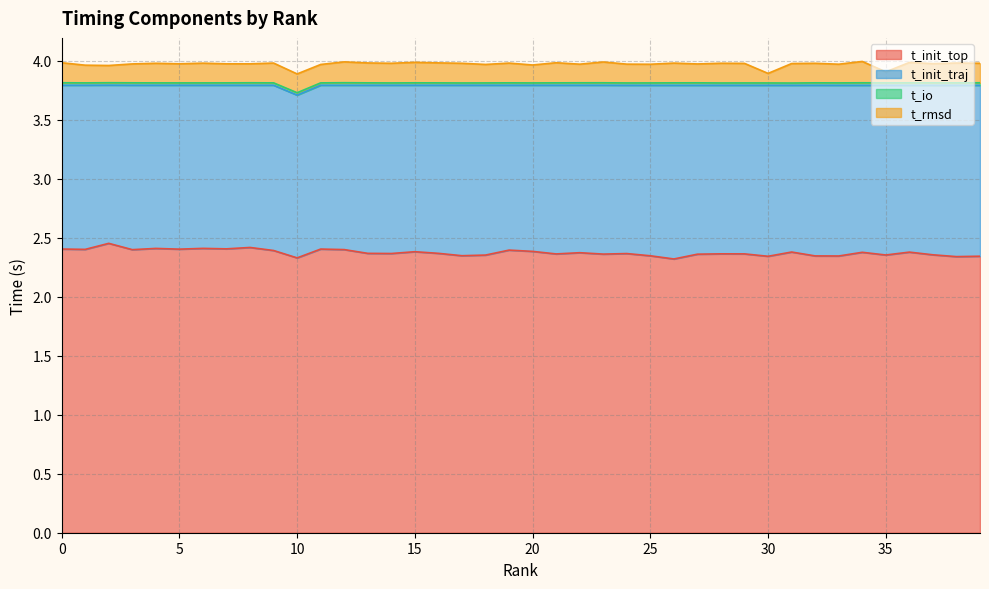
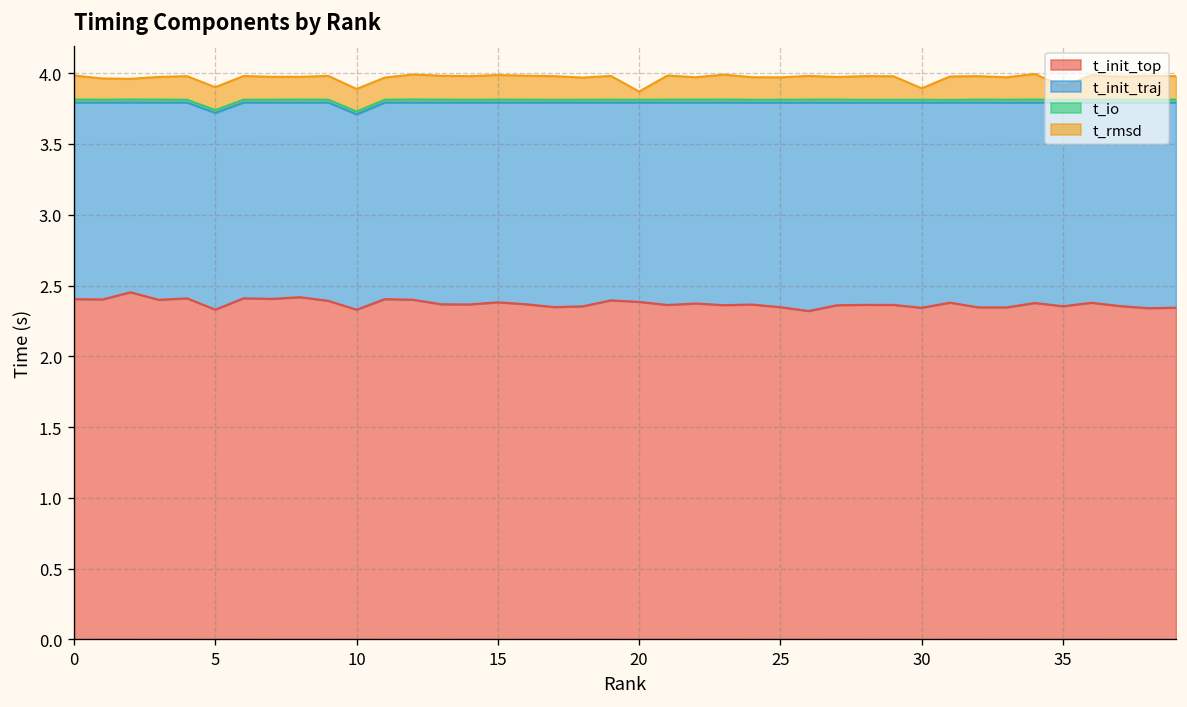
t_init_top, 5: 2.40 -> 2.33
t_rmsd, 20: 0.15 -> 0.06
